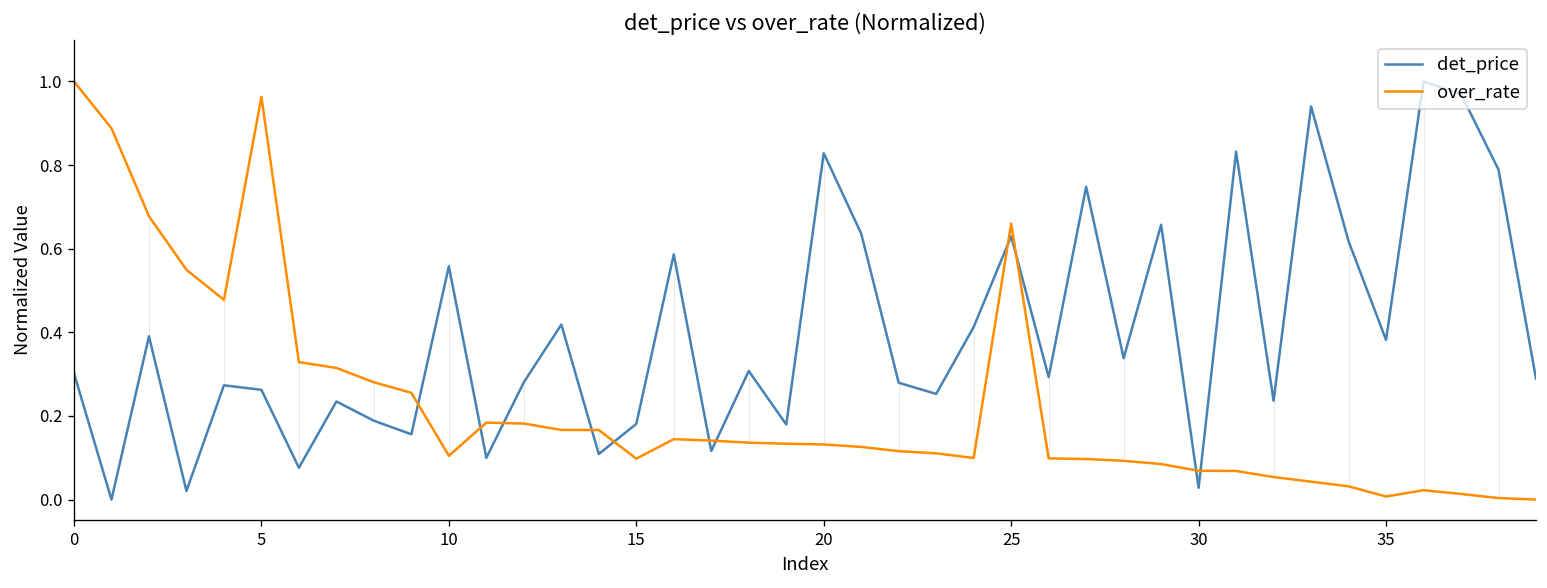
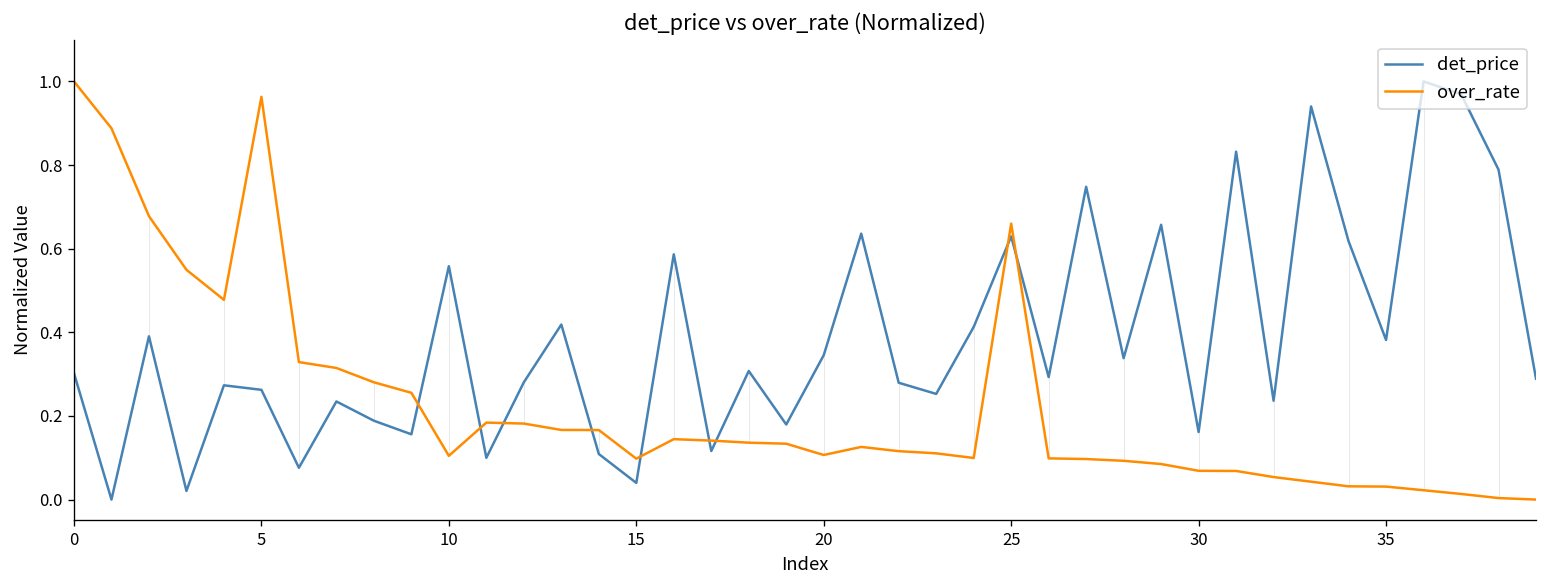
det_price, 15: 0.18 -> 0.04
det_price, 20: 0.83 -> 0.35
over_rate, 20: 0.13 -> 0.11
det_price, 30: 0.03 -> 0.16
over_rate, 35: 0.01 -> 0.03
